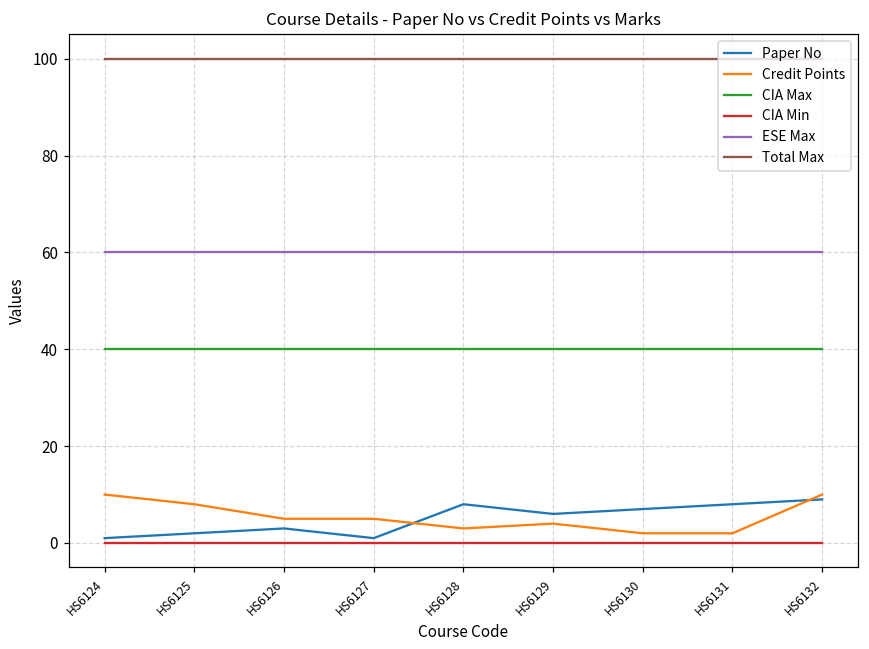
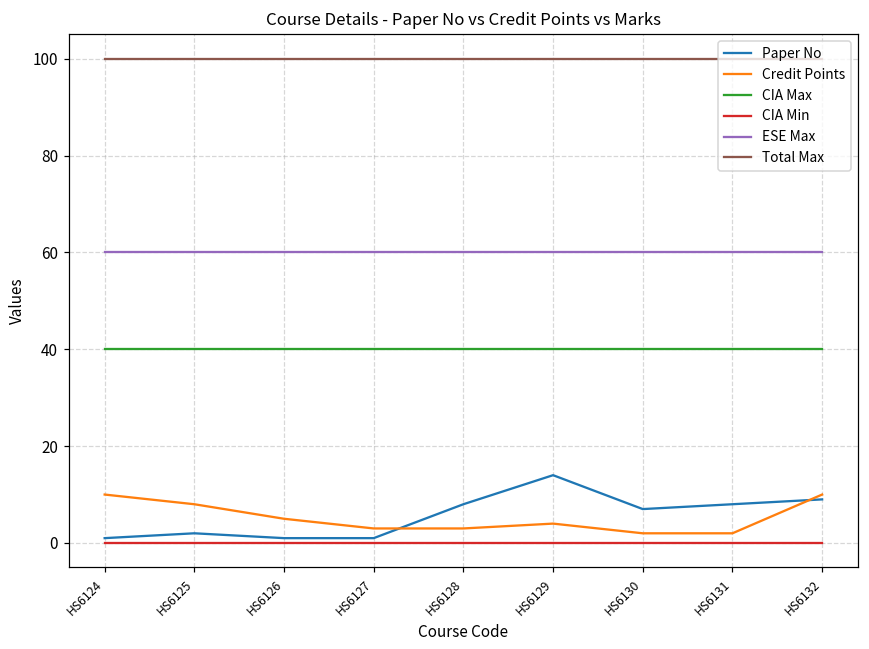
Paper No, HS6126: 3 -> 1
Credit Points, HS6127: 5 -> 3
Paper No, HS6129: 6 -> 14
